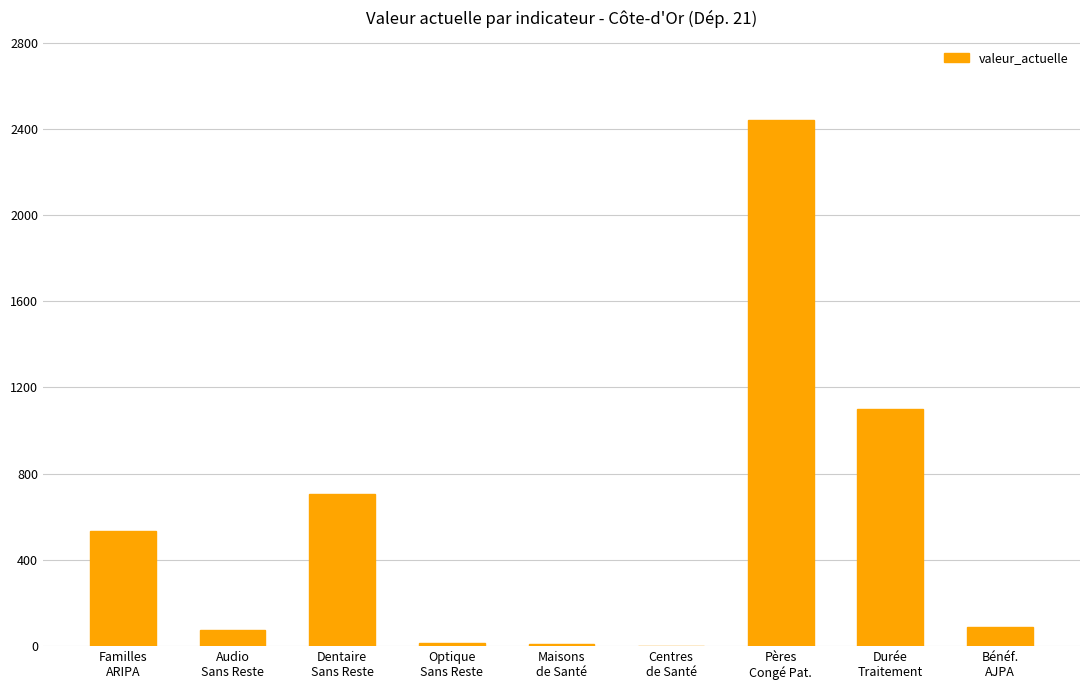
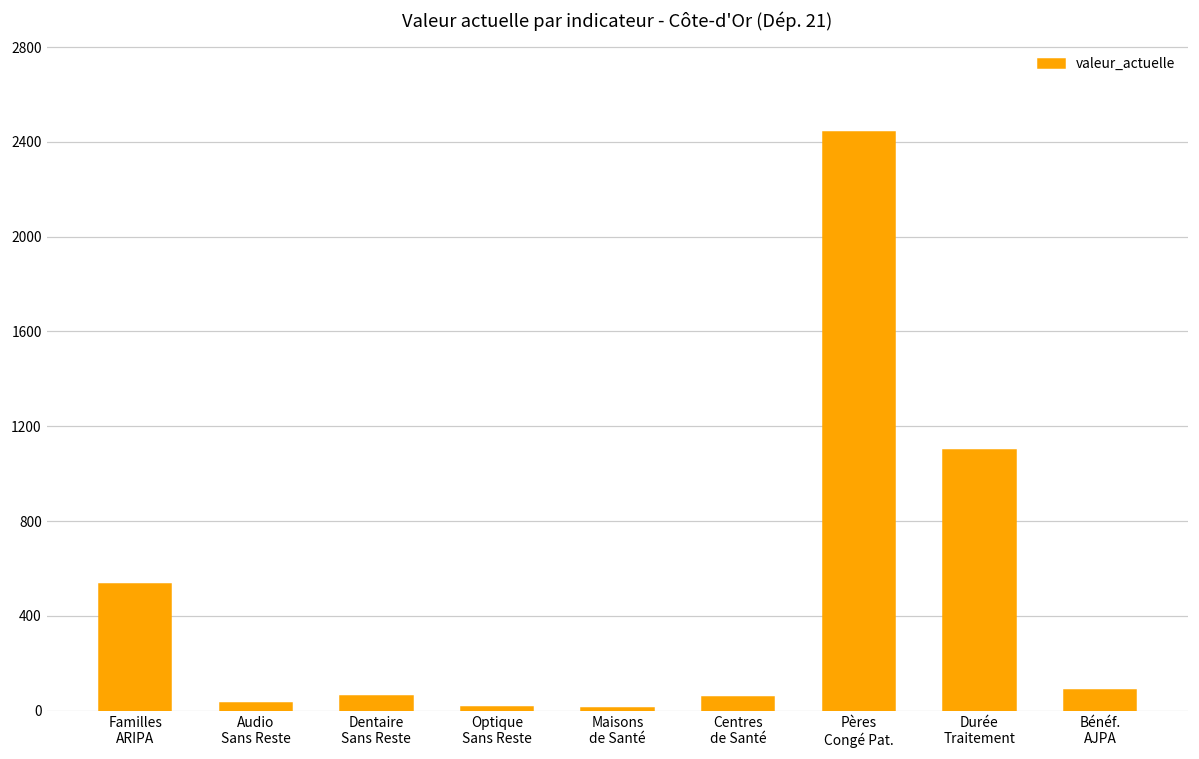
Audio Sans Reste: 80 -> 30
Dentaire Sans Reste: 710 -> 60
Centres de Santé: 0 -> 60
